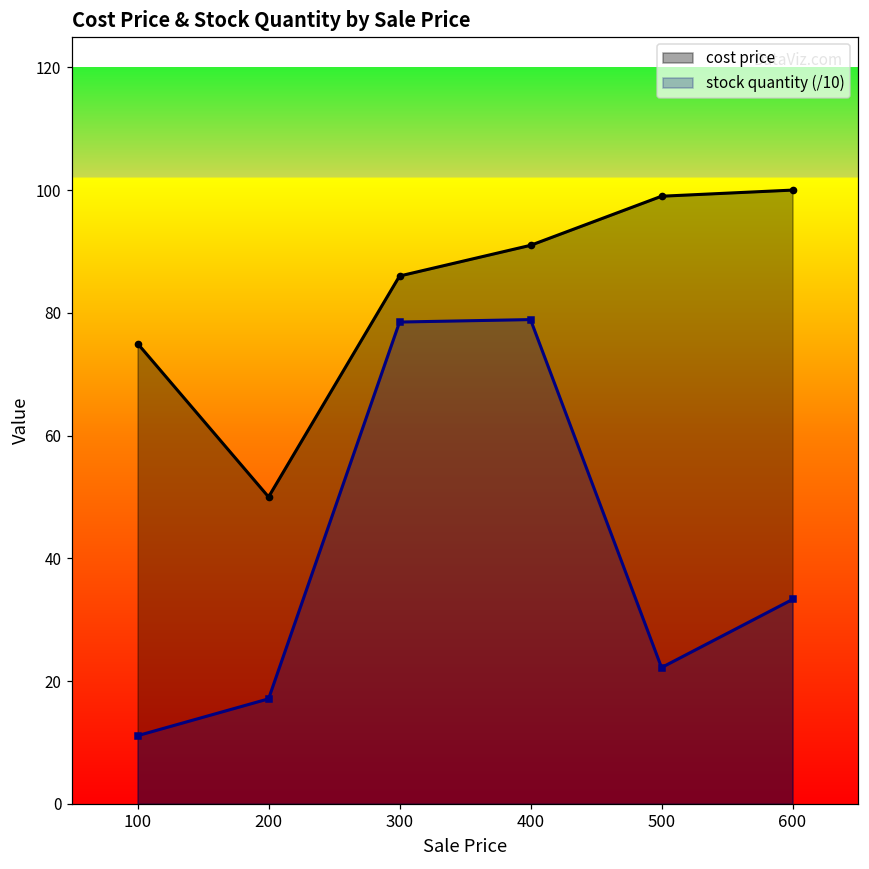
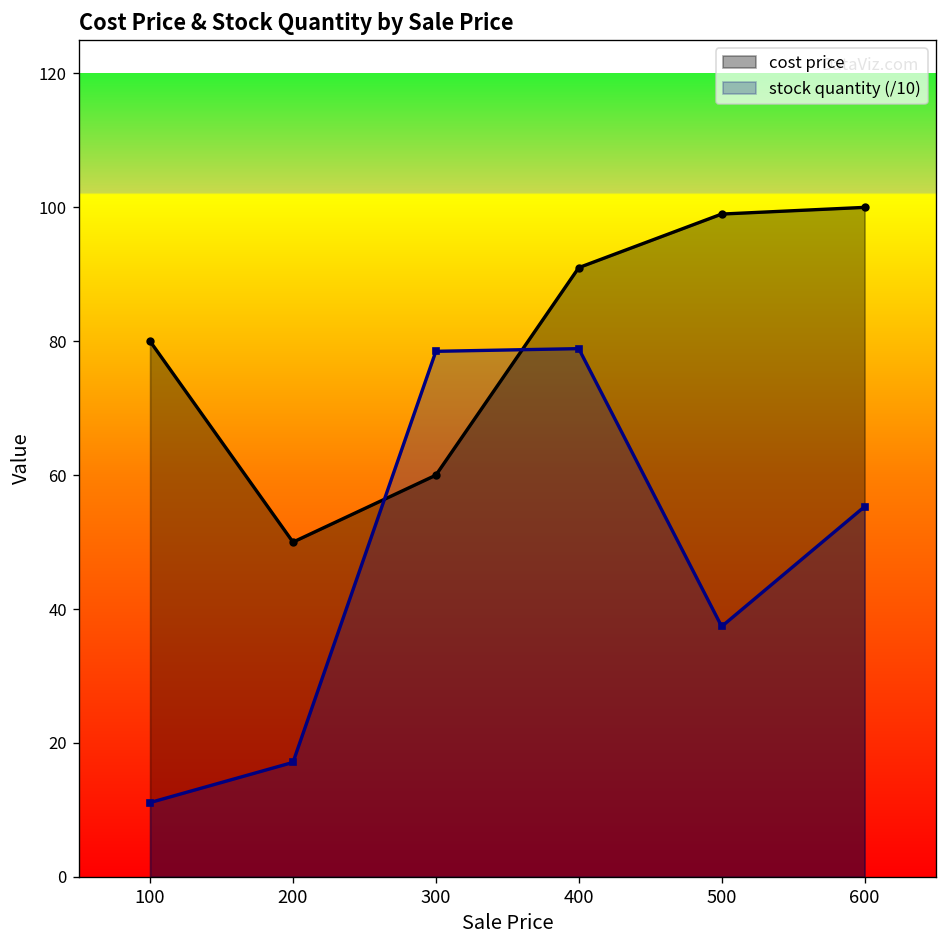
cost price, 100: 75 -> 80
cost price, 300: 86 -> 60
stock quantity (/10), 500: 22 -> 37
stock quantity (/10), 600: 33 -> 55
